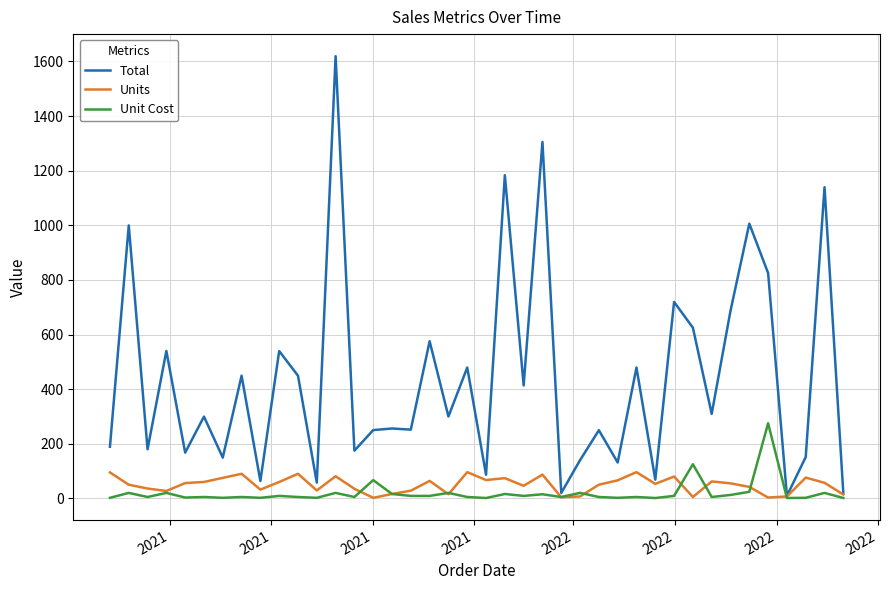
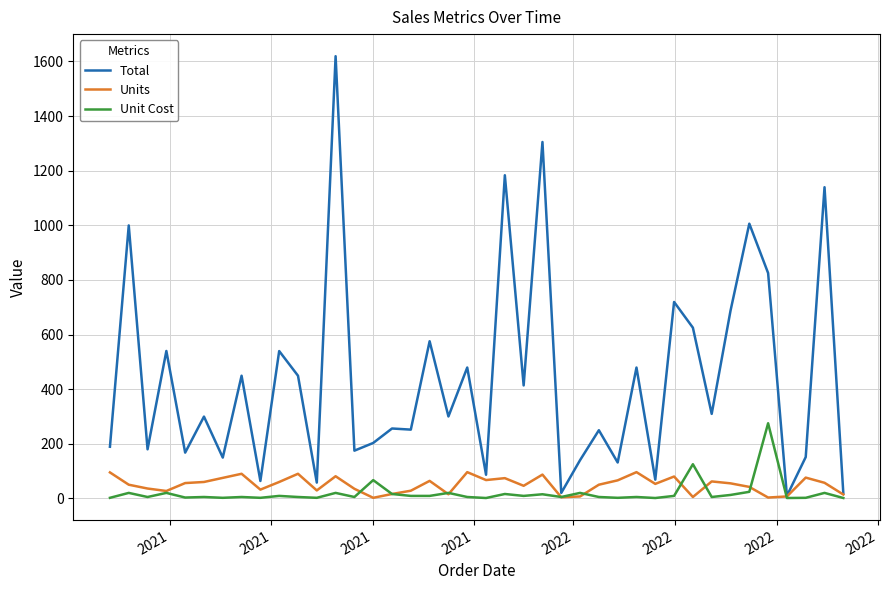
Total, 2021: 250 -> 200
